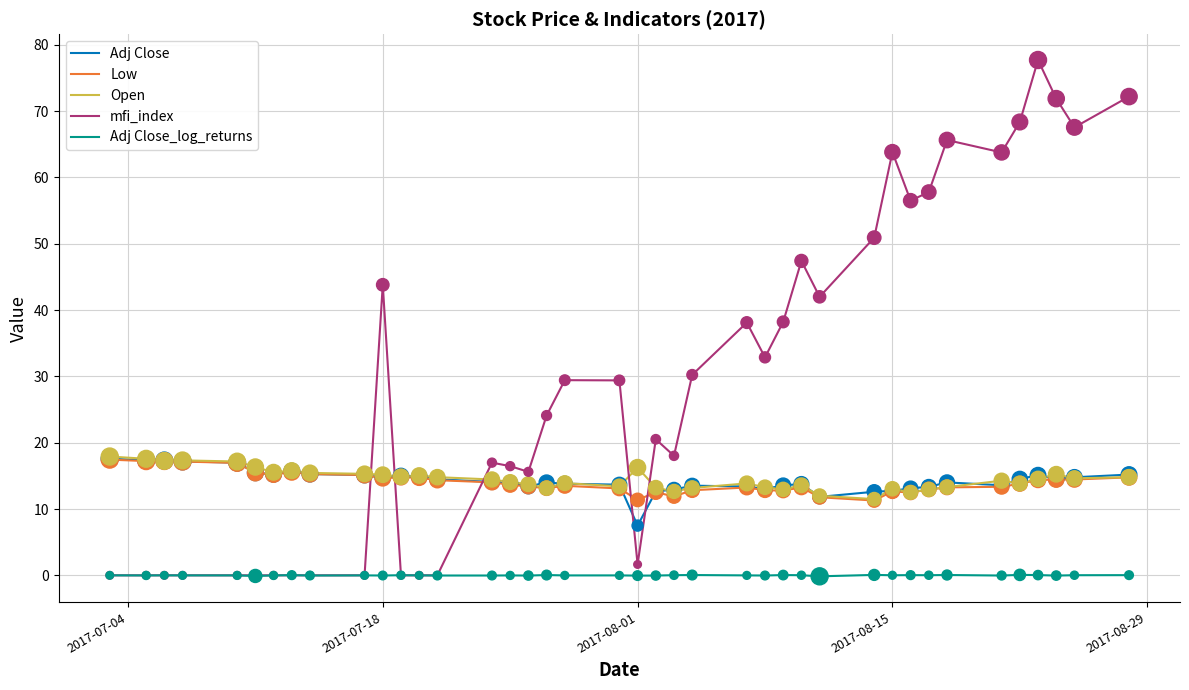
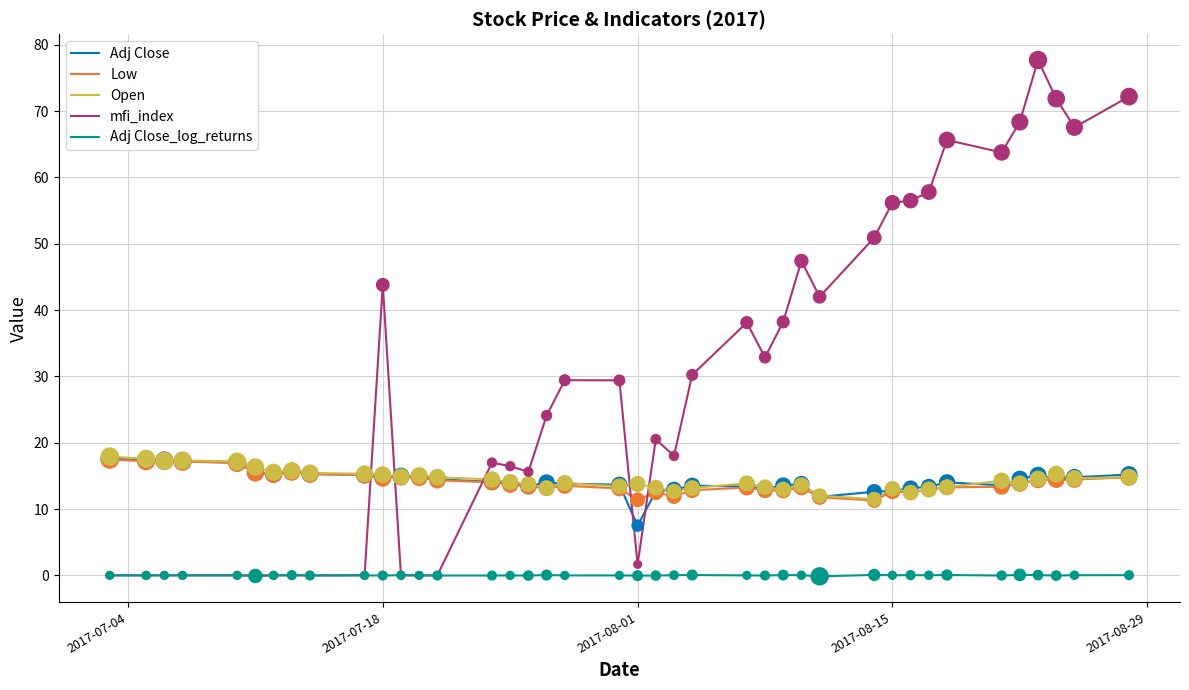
Open, 2017-08-01: 16 -> 14
mfi_index, 2017-08-15: 64 -> 56
